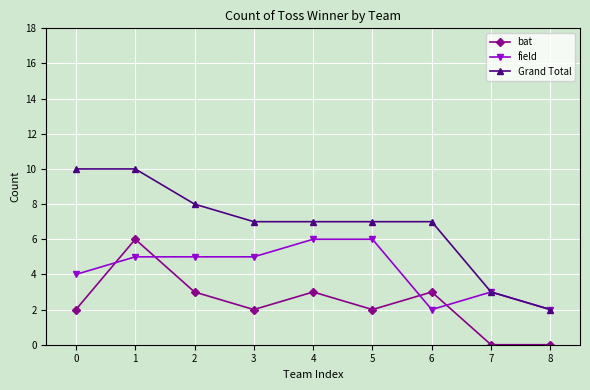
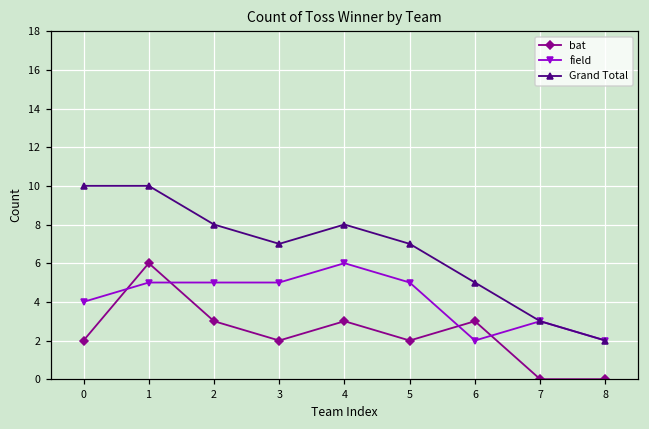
Grand Total, 4: 7 -> 8
field, 5: 6 -> 5
Grand Total, 6: 7 -> 5
